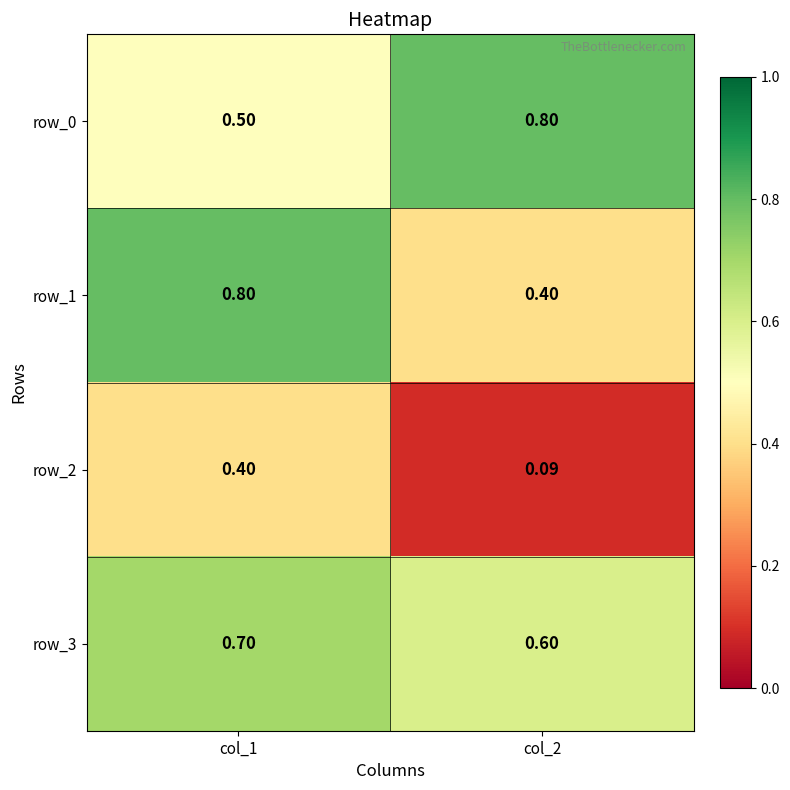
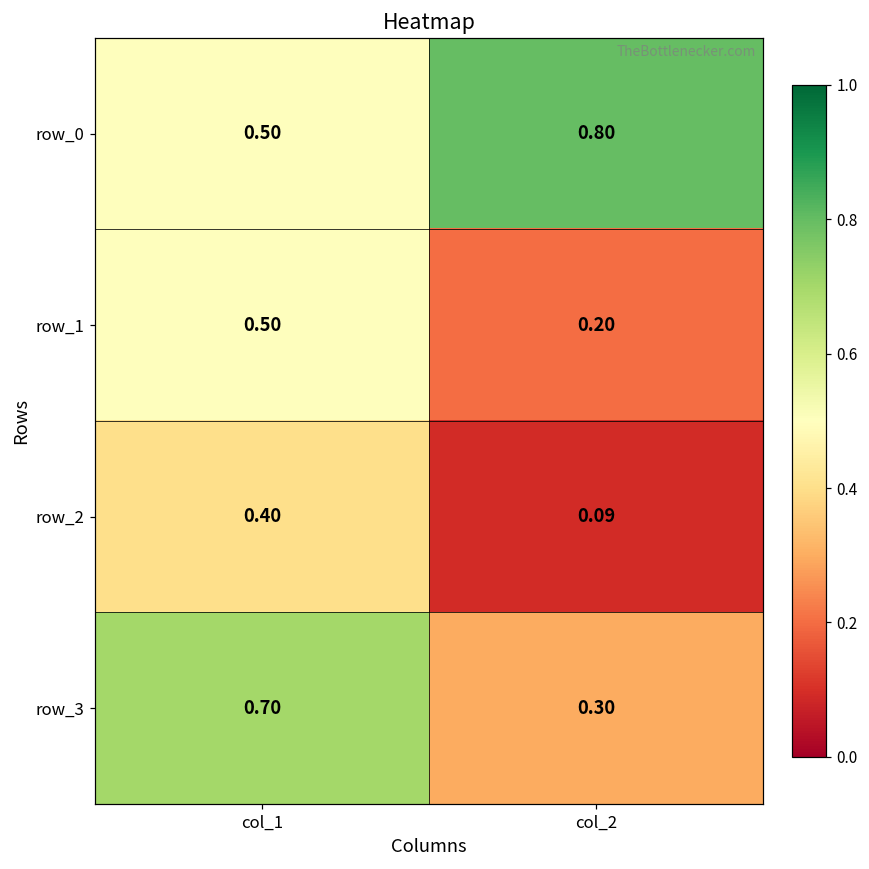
row_1, col_1: 0.80 -> 0.50
row_1, col_2: 0.40 -> 0.20
row_3, col_2: 0.60 -> 0.30
